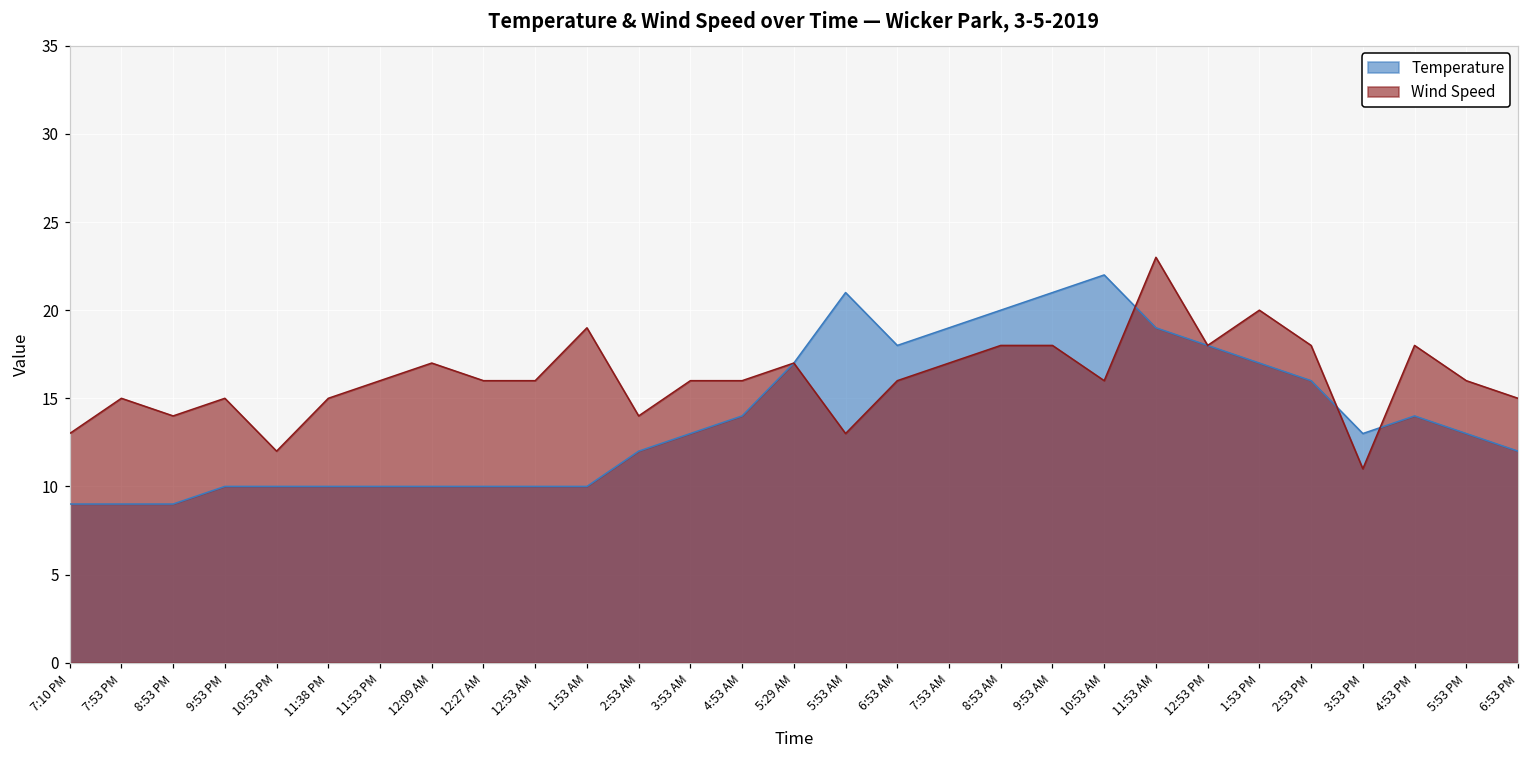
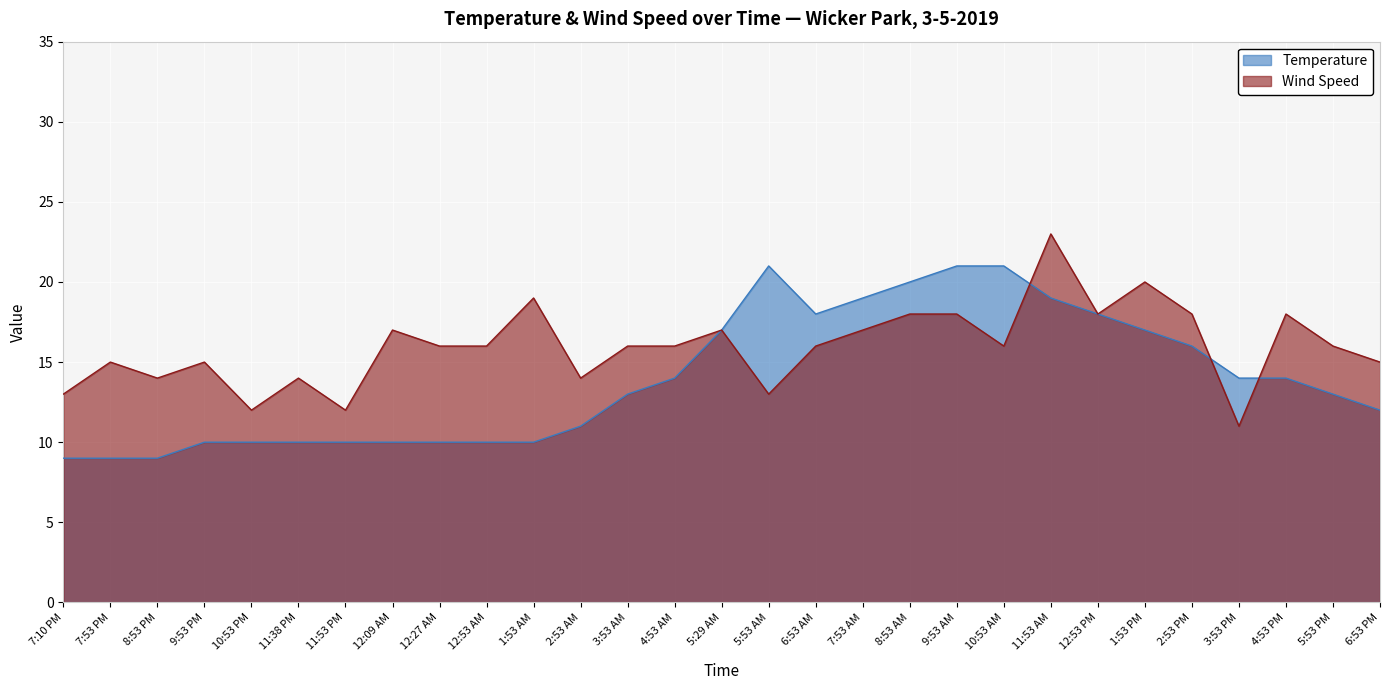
Wind Speed, 11:38 PM: 15 -> 14
Wind Speed, 11:53 PM: 16 -> 12
Temperature, 2:53 AM: 12 -> 11
Temperature, 10:53 AM: 22 -> 21
Temperature, 3:53 PM: 13 -> 14
